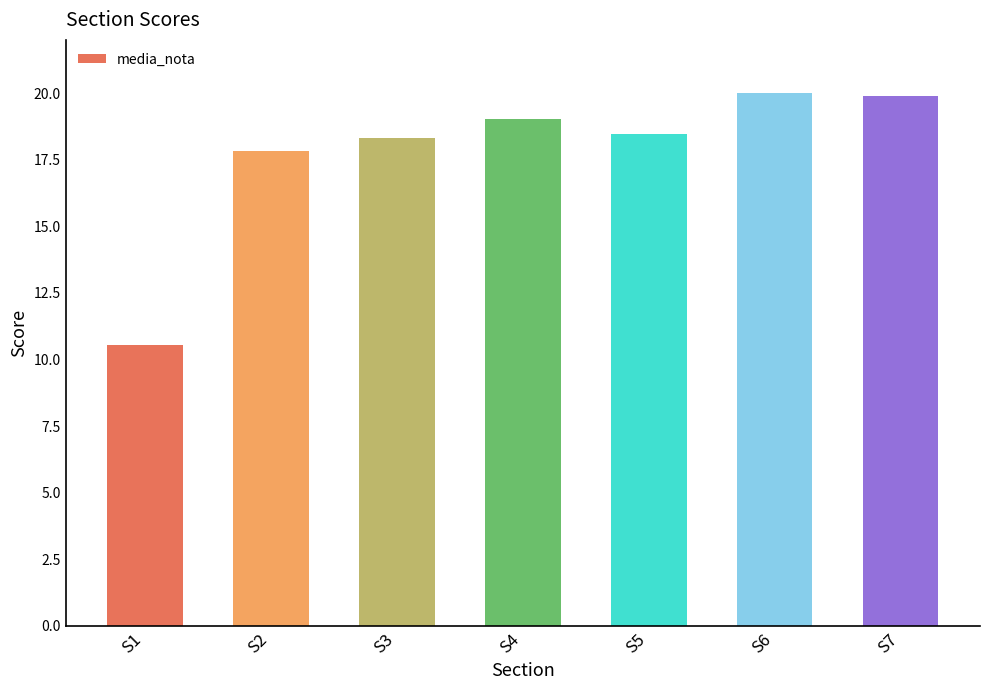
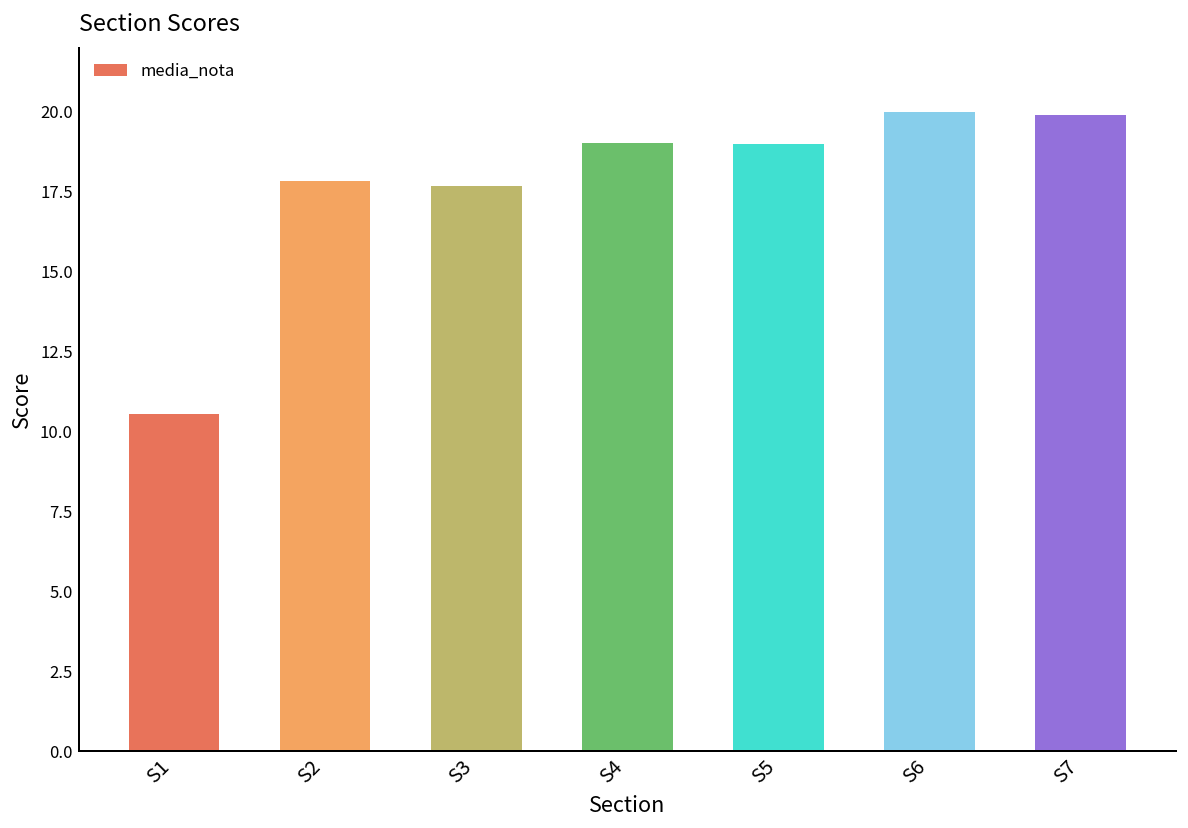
S3: 18.3 -> 17.7
S5: 18.5 -> 19.0
